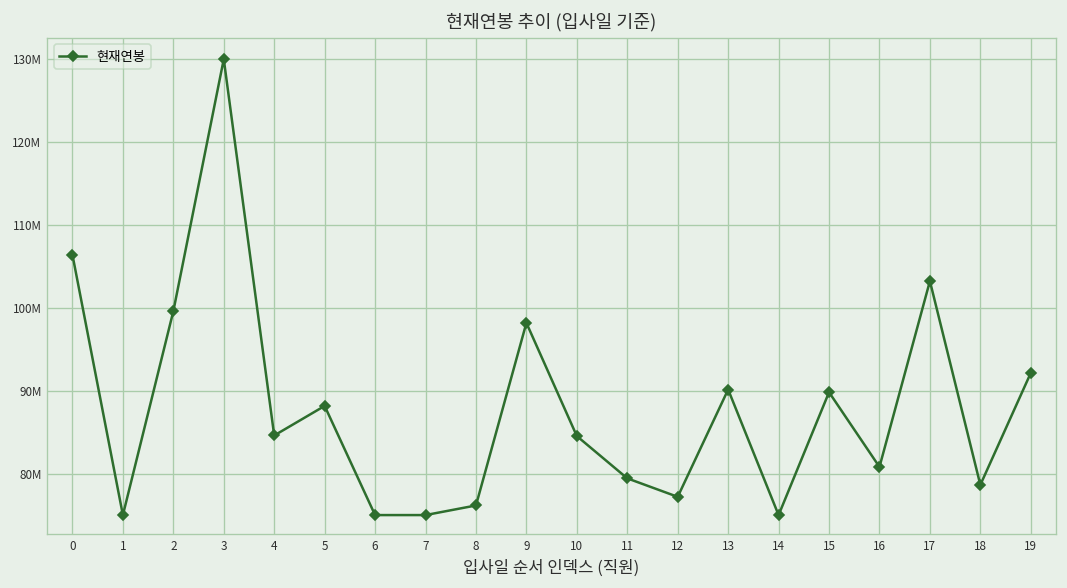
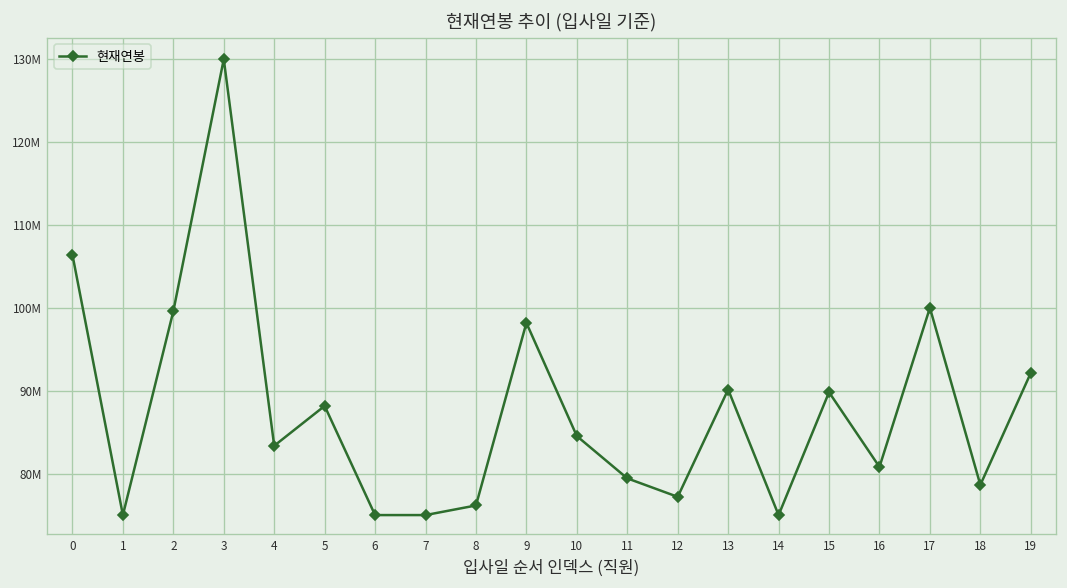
4: 85000000 -> 83000000
17: 103000000 -> 100000000
